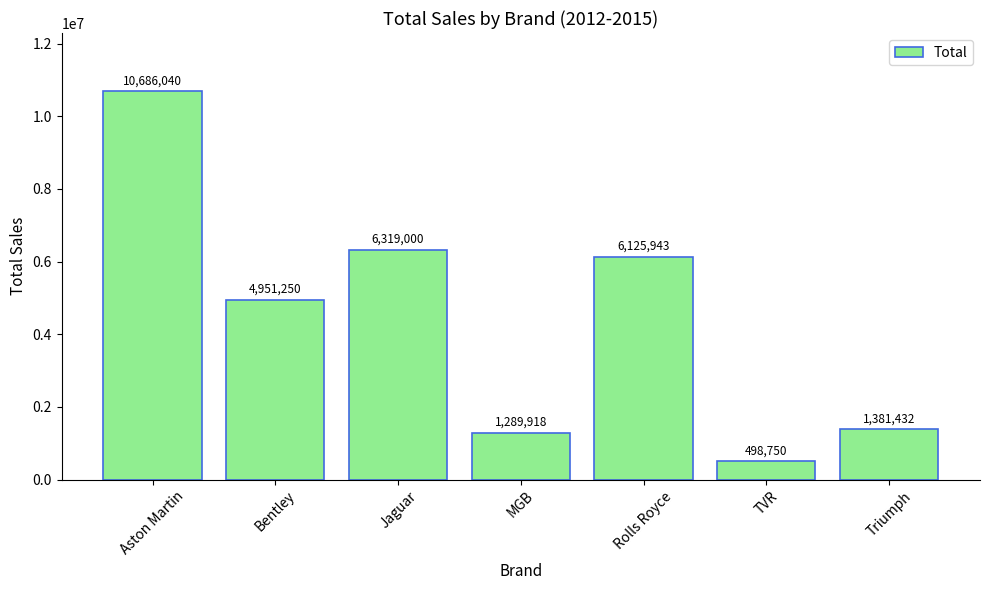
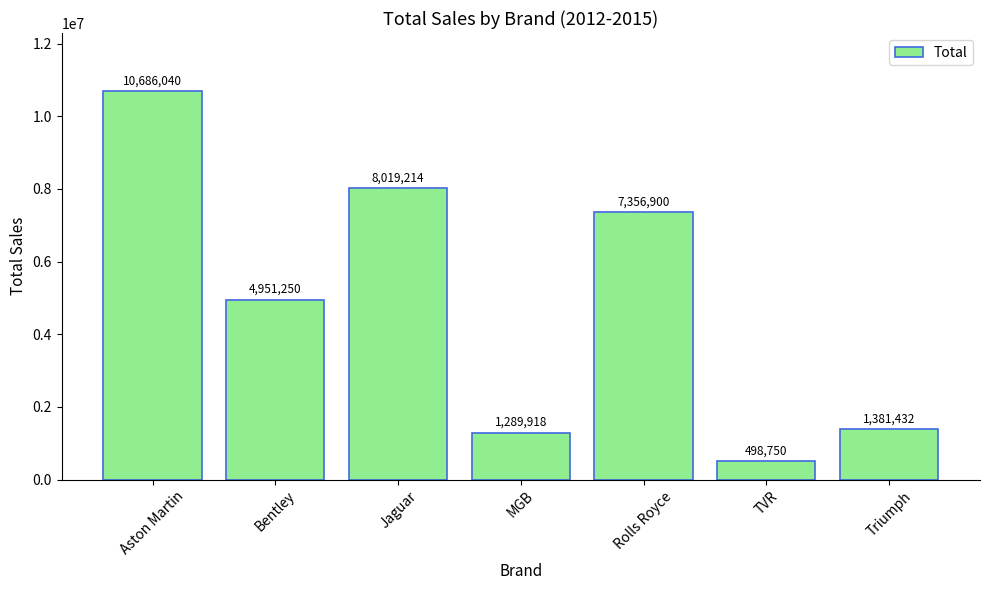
Jaguar: 6,319,000 -> 8,019,214
Rolls Royce: 6,125,943 -> 7,356,900
